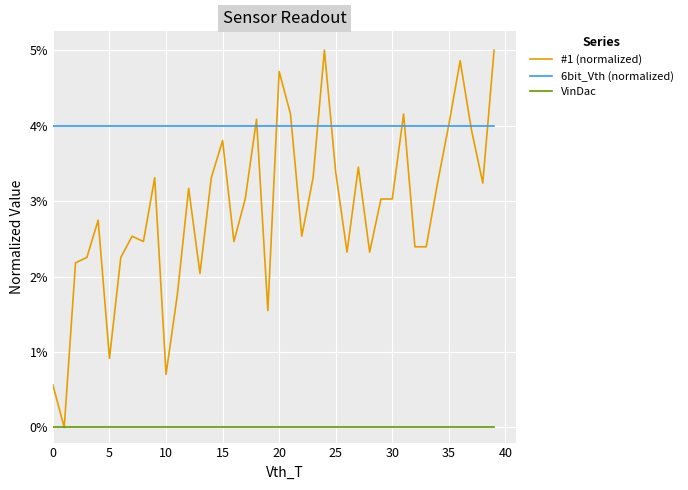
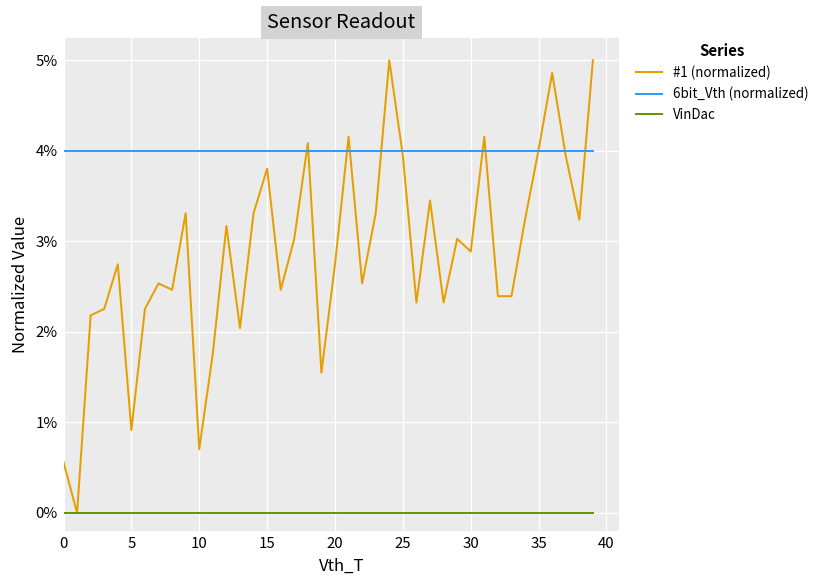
#1 (normalized), 20: 4.7% -> 2.7%
#1 (normalized), 25: 3.4% -> 3.9%
#1 (normalized), 30: 3.0% -> 2.9%
